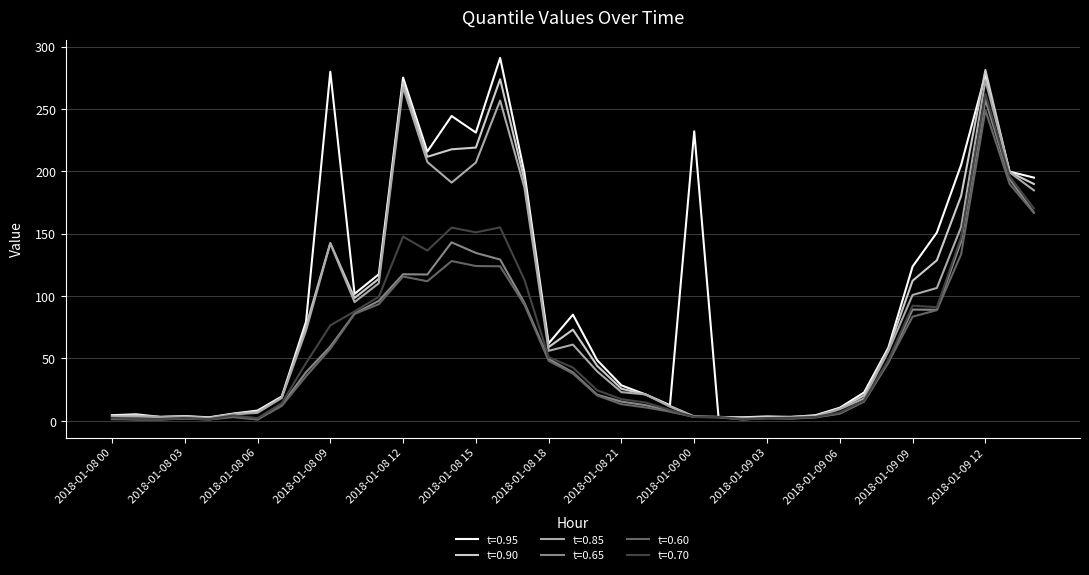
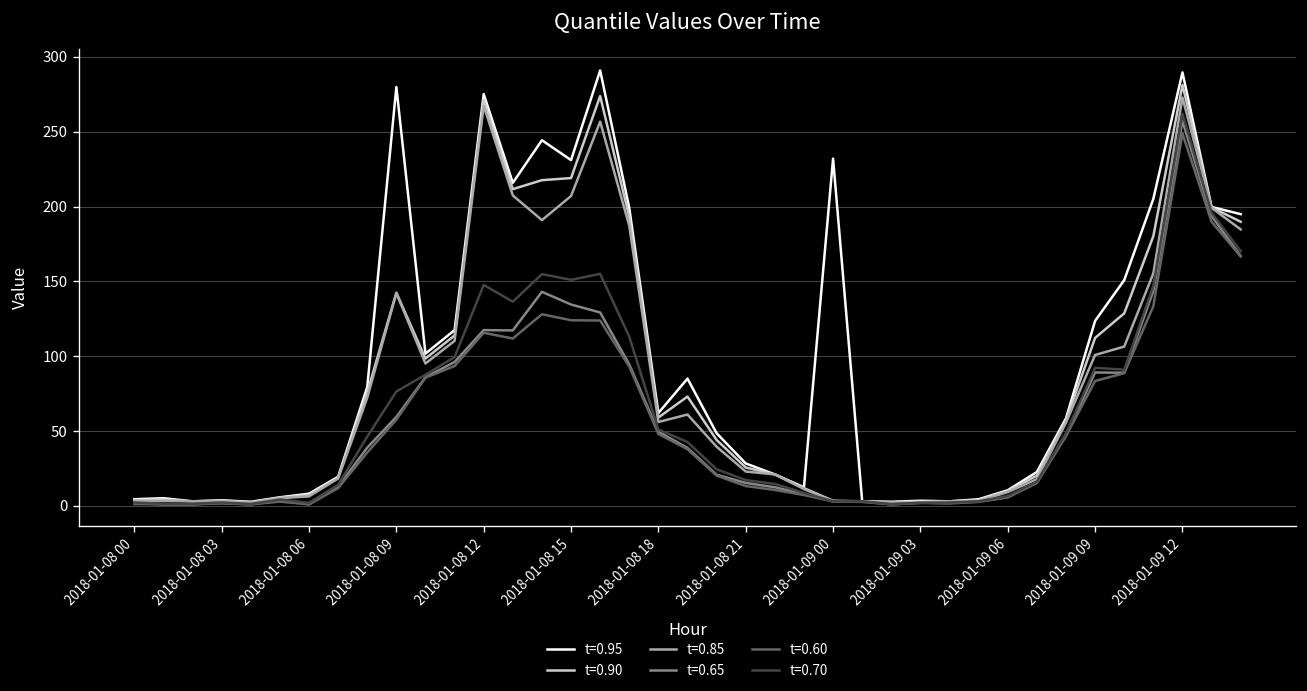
t=0.95, 2018-01-09 12: 278 -> 290
